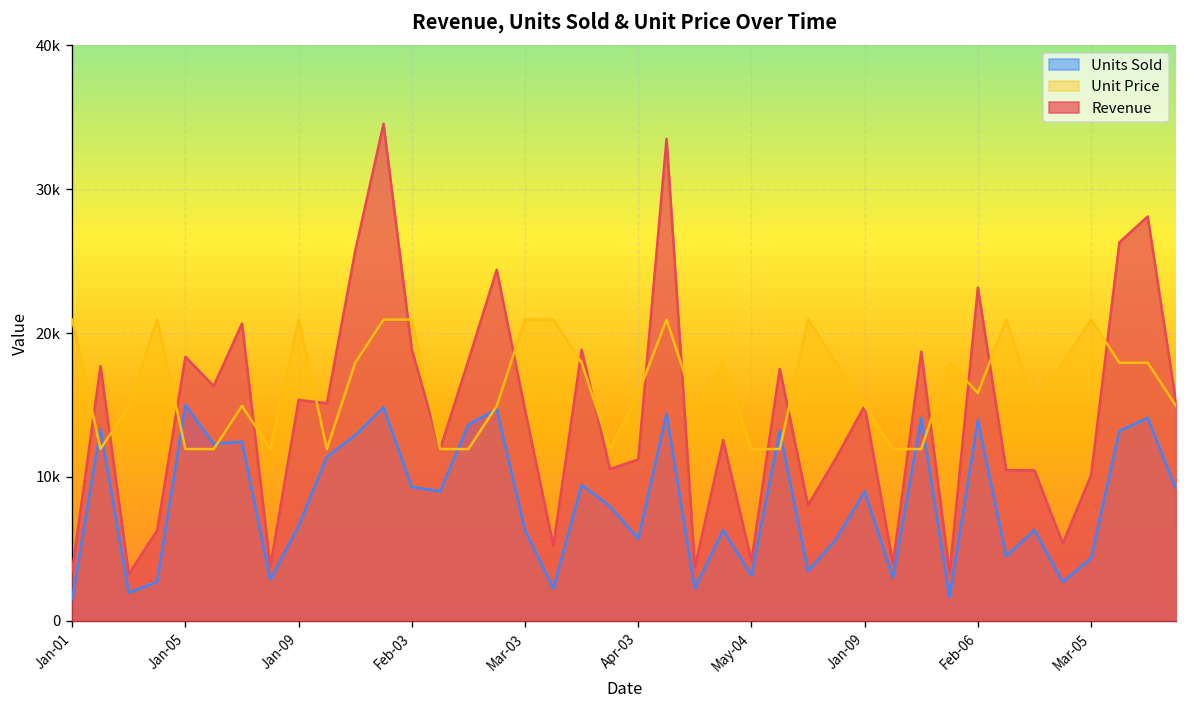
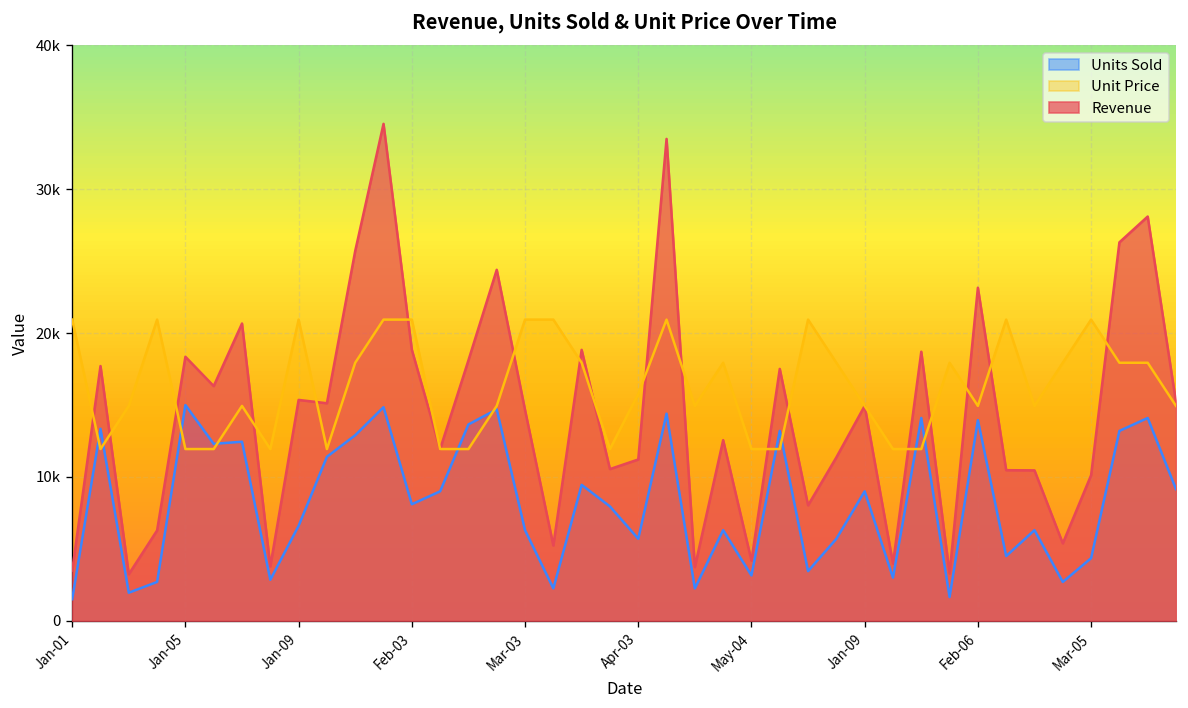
Units Sold, Feb-03: 9300 -> 8100
Unit Price, Feb-06: 15800 -> 14900
